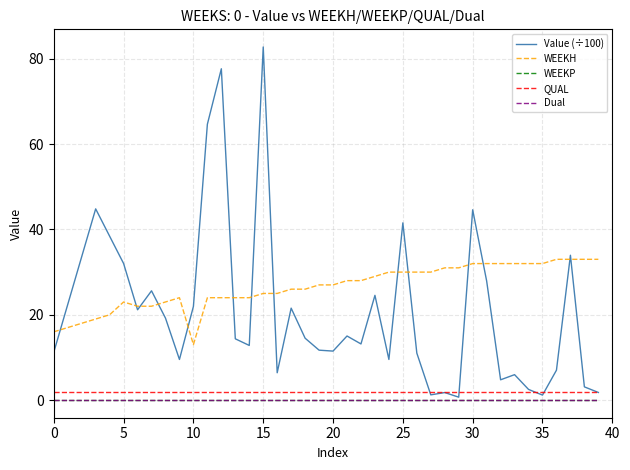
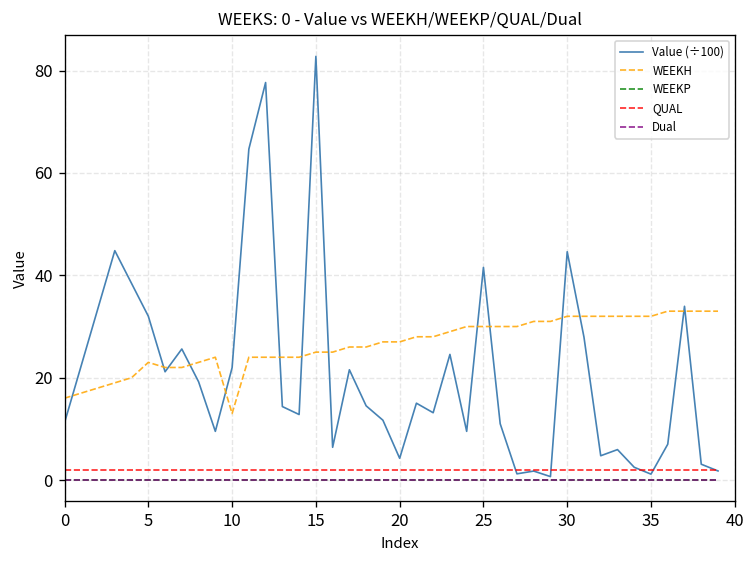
Value (÷100), 20: 11 -> 4
